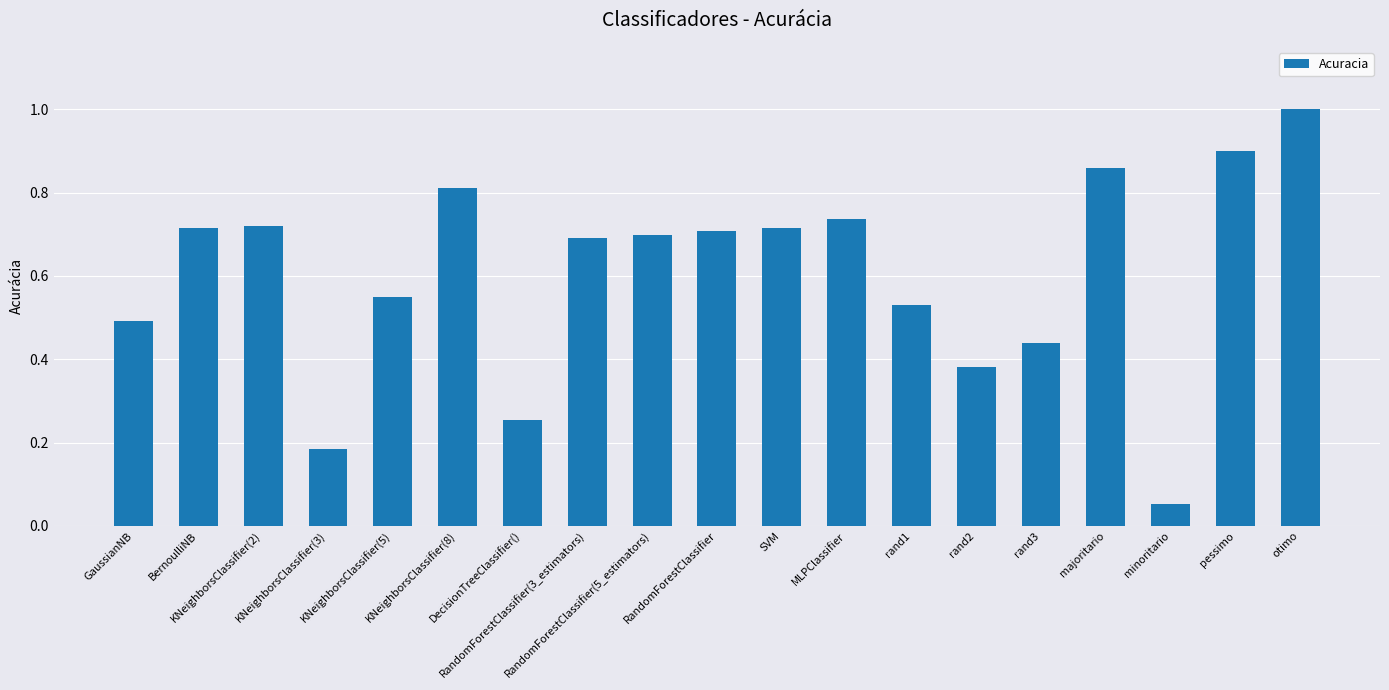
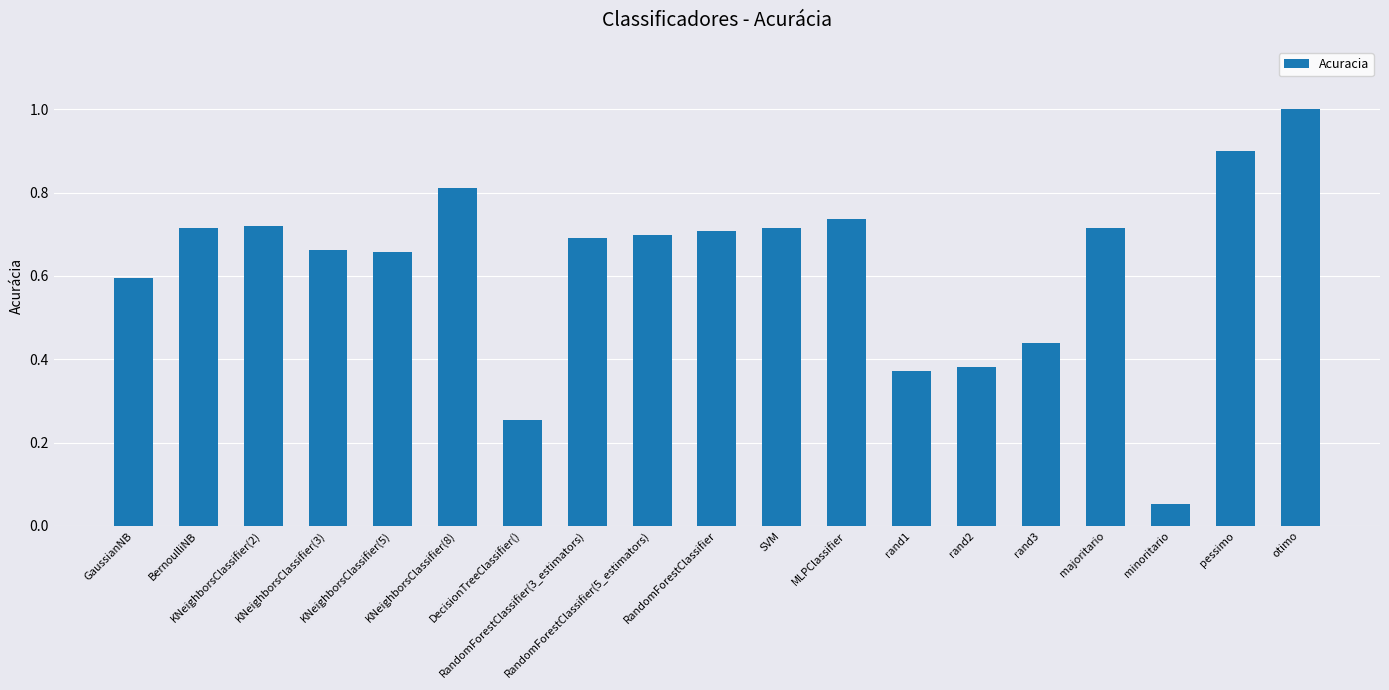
GaussianNB: 0.49 -> 0.59
KNeighborsClassifier(3): 0.19 -> 0.66
KNeighborsClassifier(5): 0.55 -> 0.66
rand1: 0.53 -> 0.37
majoritario: 0.86 -> 0.71
